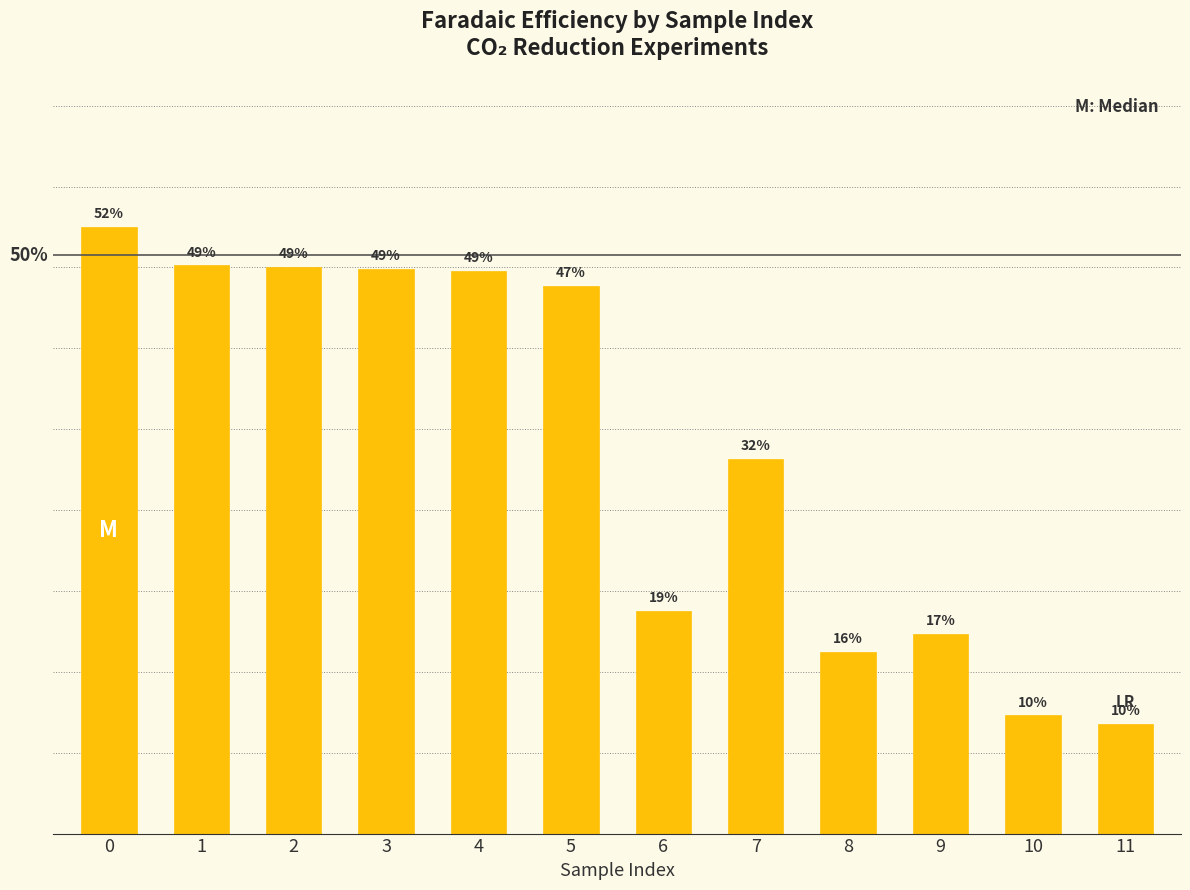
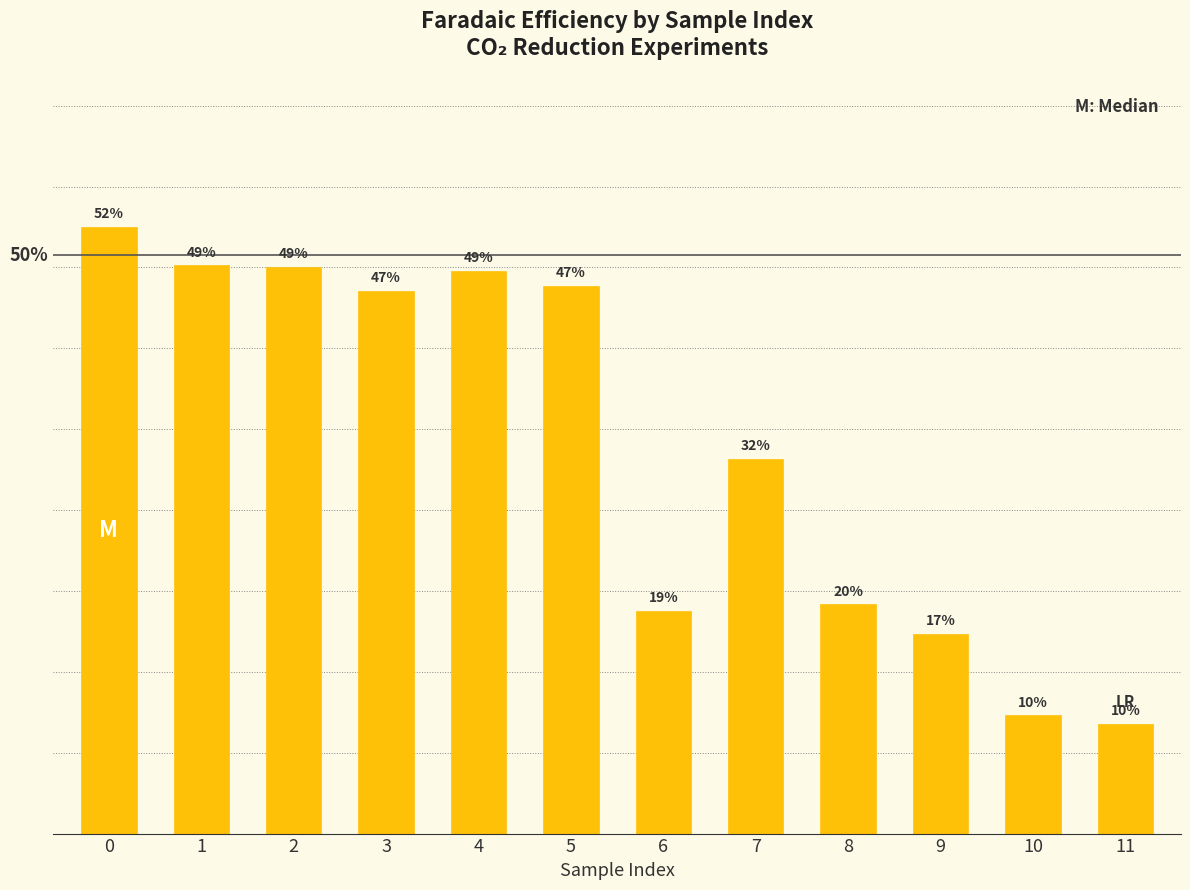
3: 49% -> 47%
8: 16% -> 20%
